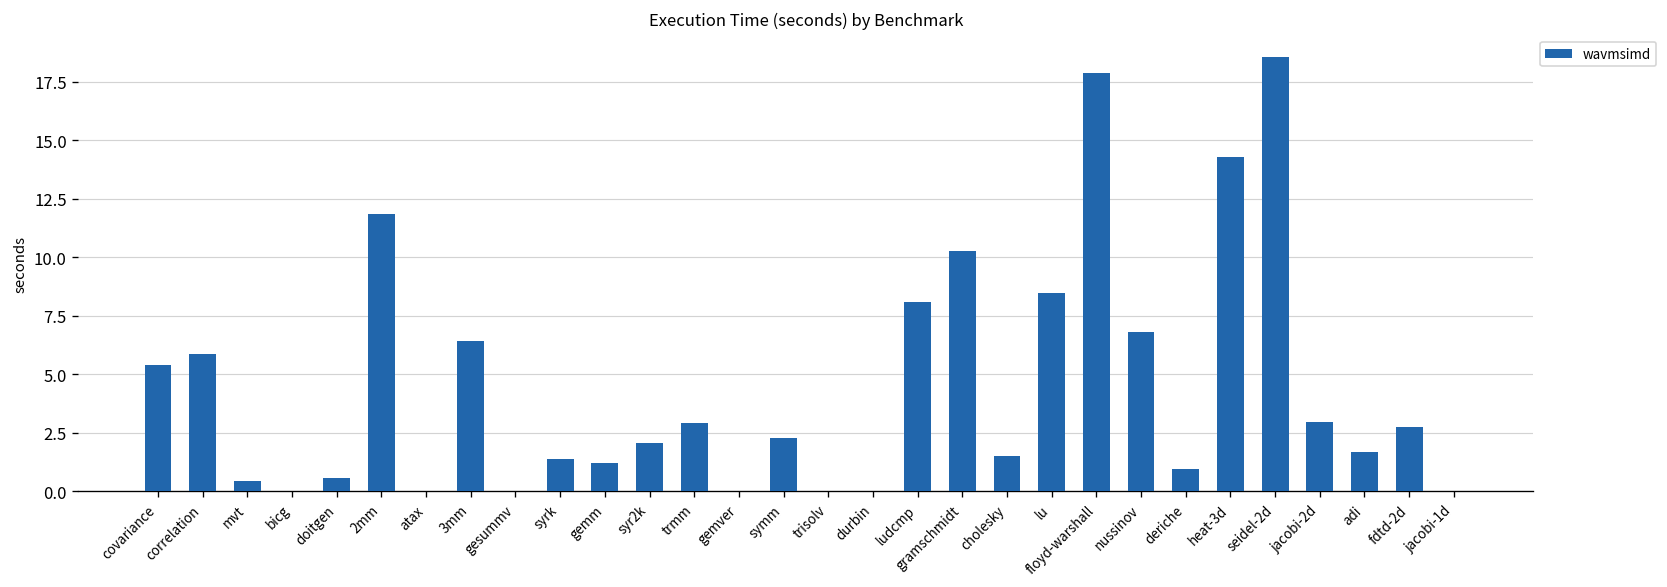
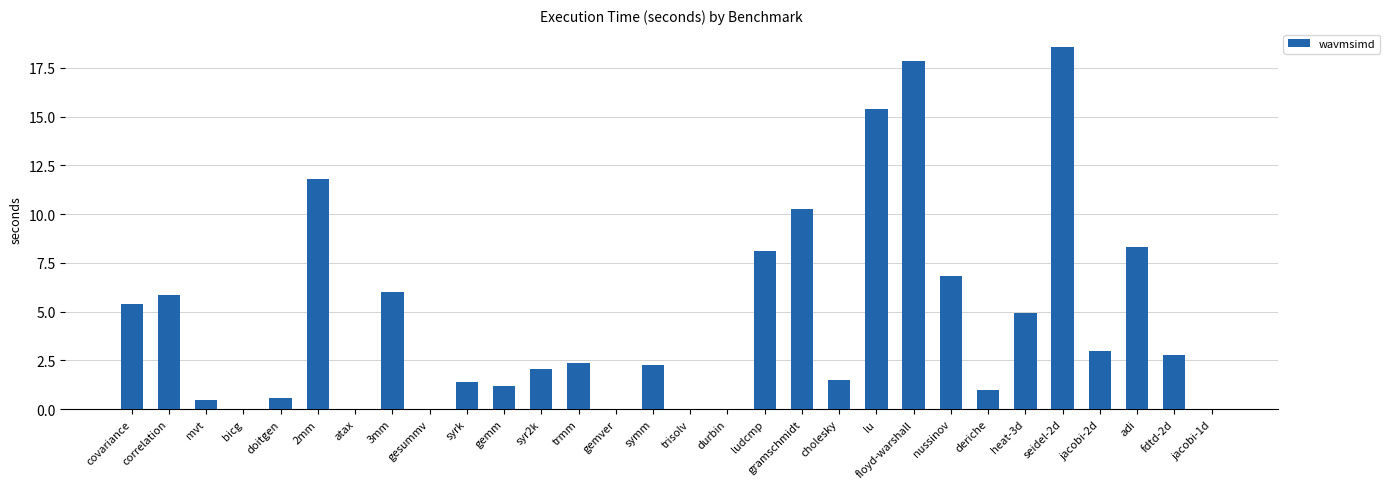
3mm: 6.4 -> 6.0
trmm: 2.9 -> 2.4
lu: 8.5 -> 15.4
heat-3d: 14.3 -> 5.0
adi: 1.7 -> 8.3
